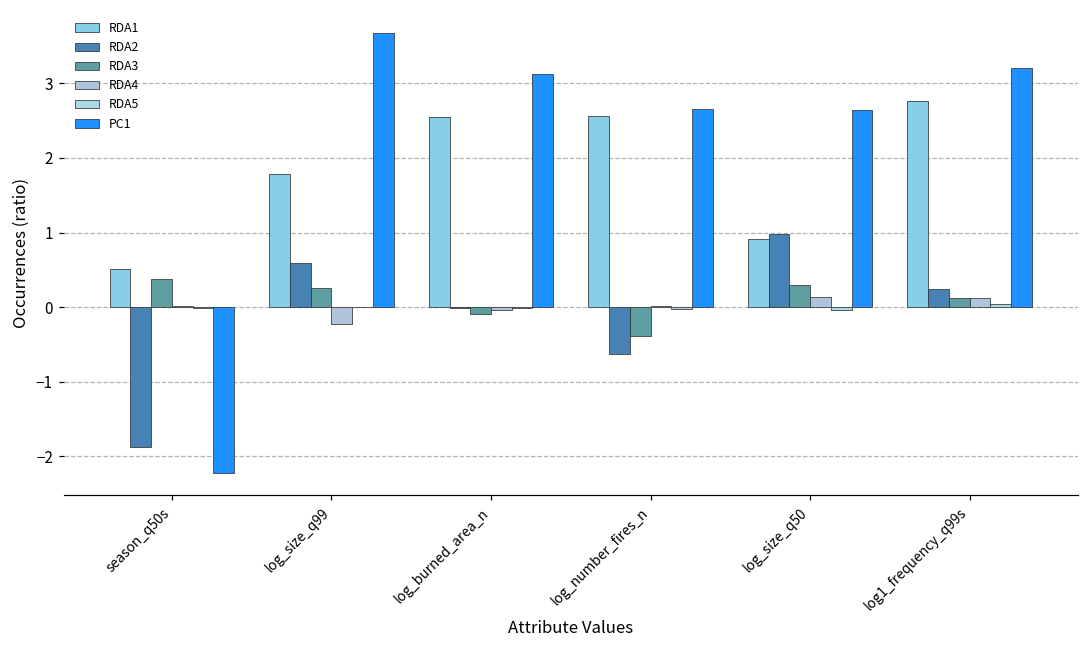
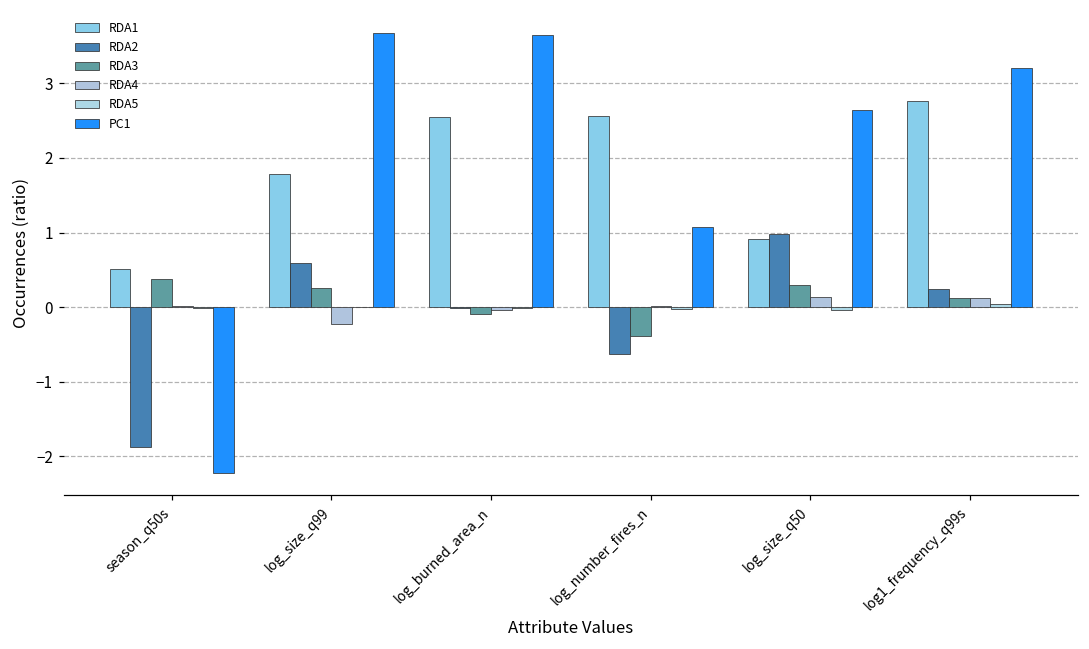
PC1, log_burned_area_n: 3.1 -> 3.7
PC1, log_number_fires_n: 2.7 -> 1.1
